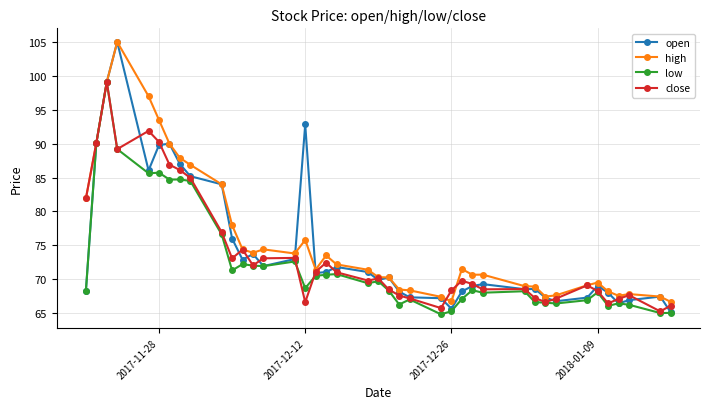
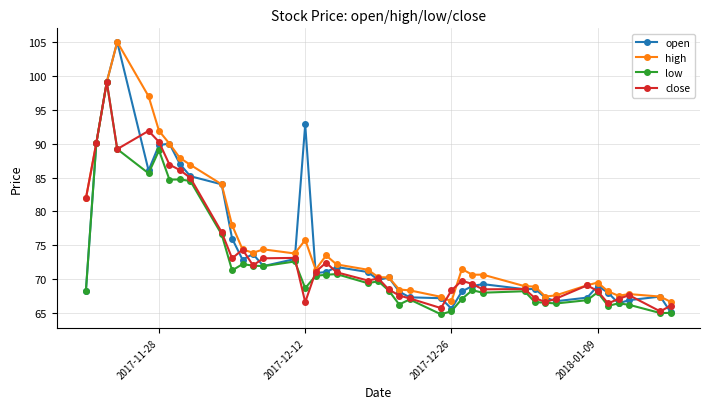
high, 2017-11-28: 94 -> 92
low, 2017-11-28: 86 -> 89
